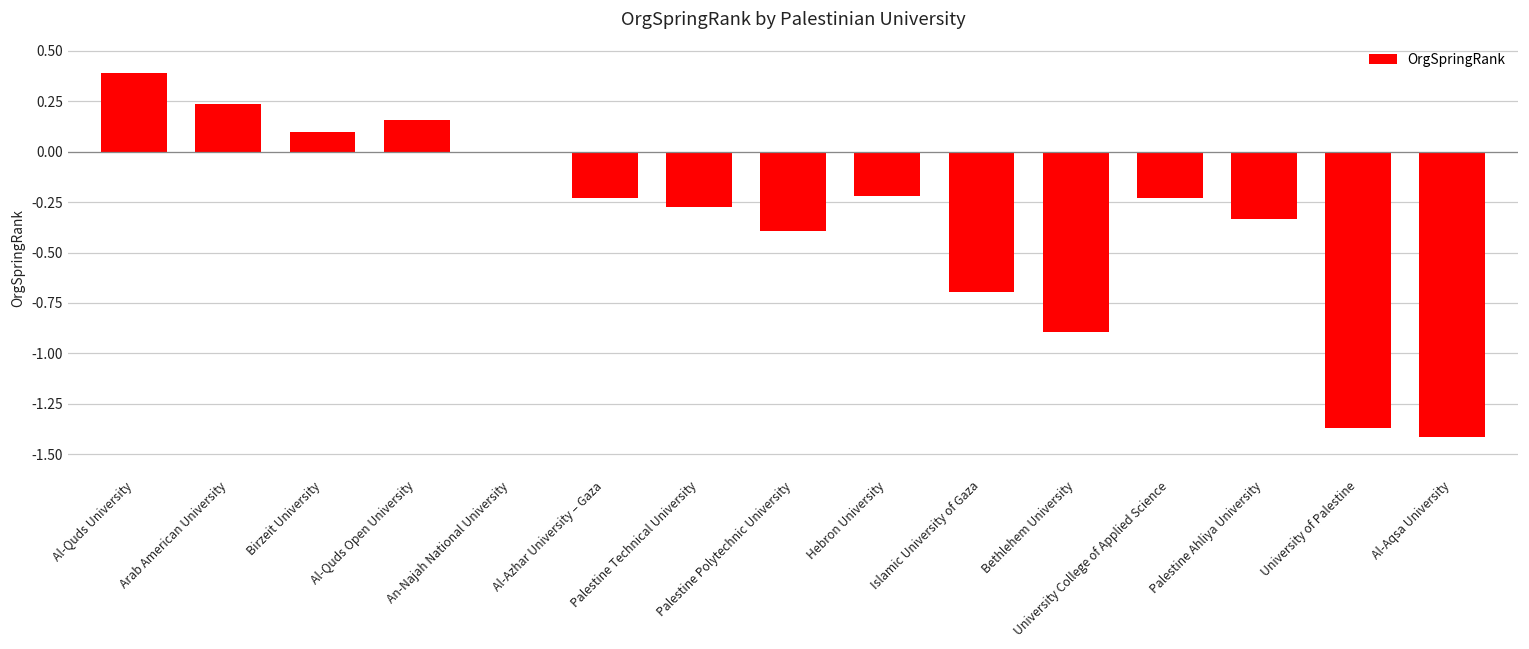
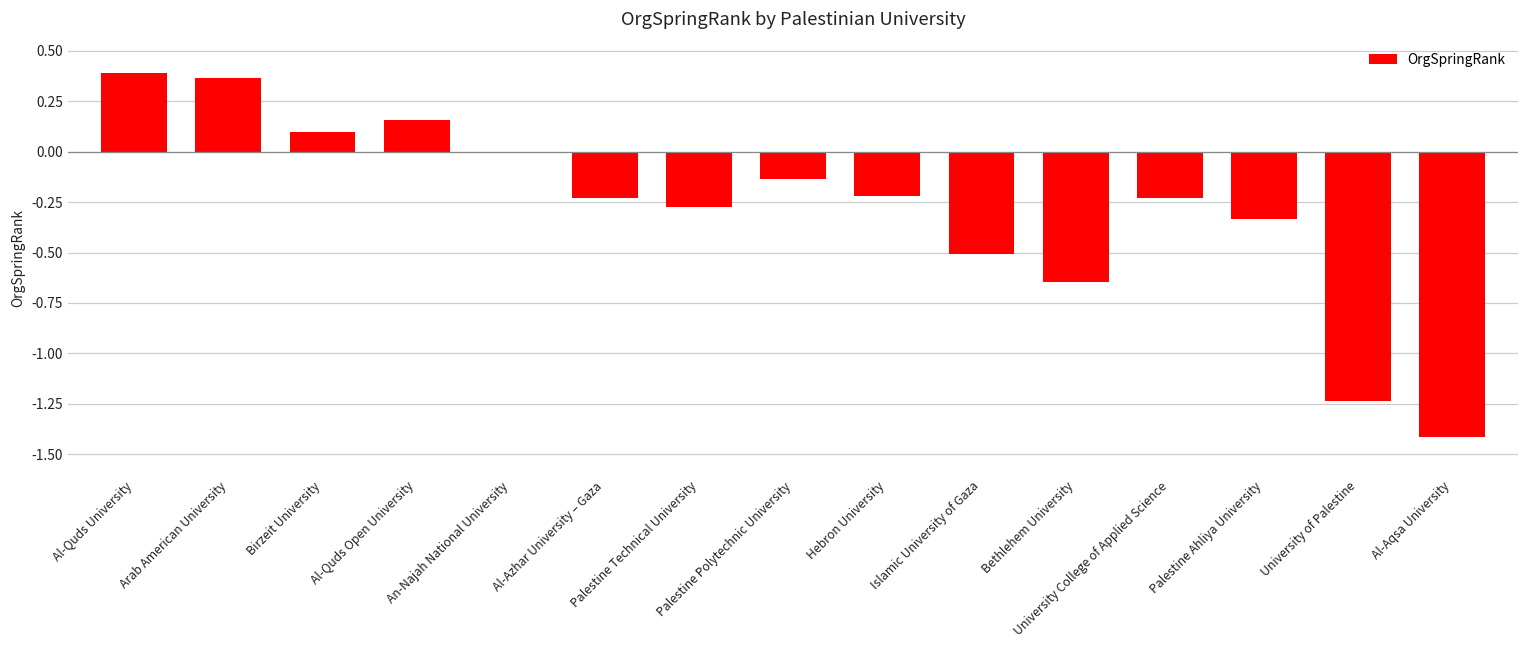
Arab American University: 0.24 -> 0.36
Palestine Polytechnic University: -0.39 -> -0.14
Islamic University of Gaza: -0.70 -> -0.51
Bethlehem University: -0.90 -> -0.65
University of Palestine: -1.37 -> -1.24
